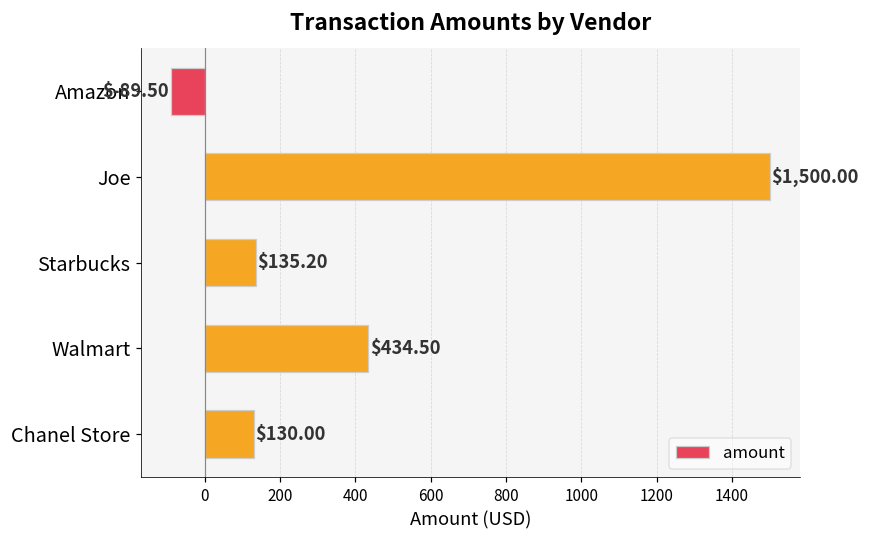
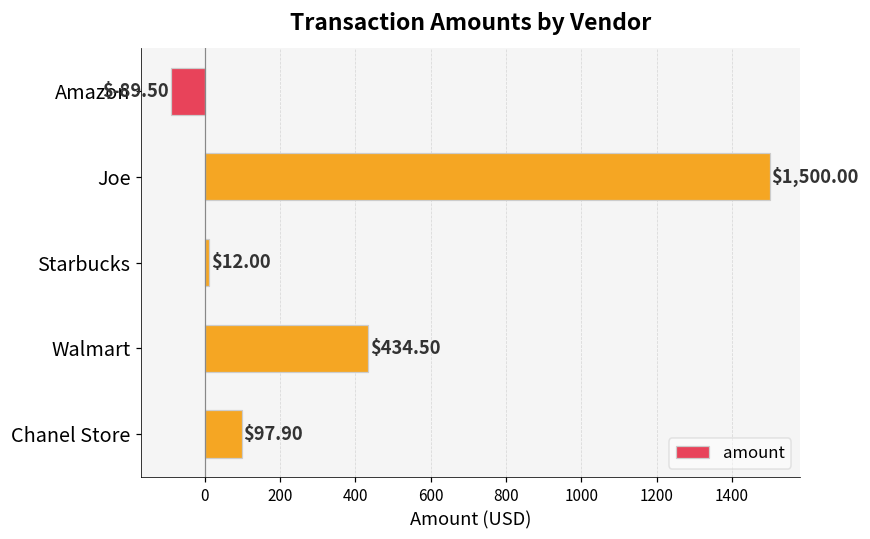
Starbucks: $135.20 -> $12.00
Chanel Store: $130.00 -> $97.90
